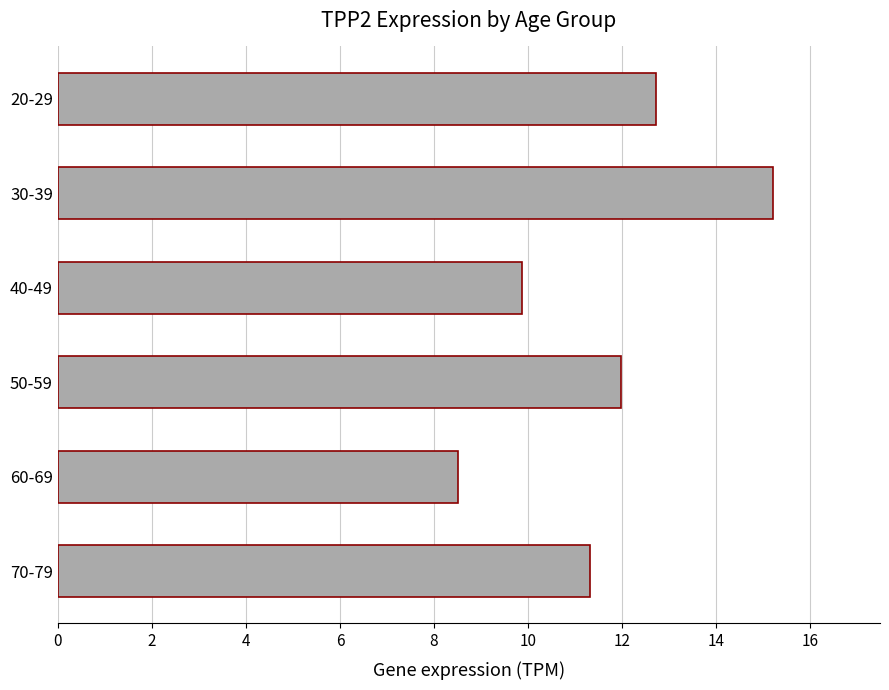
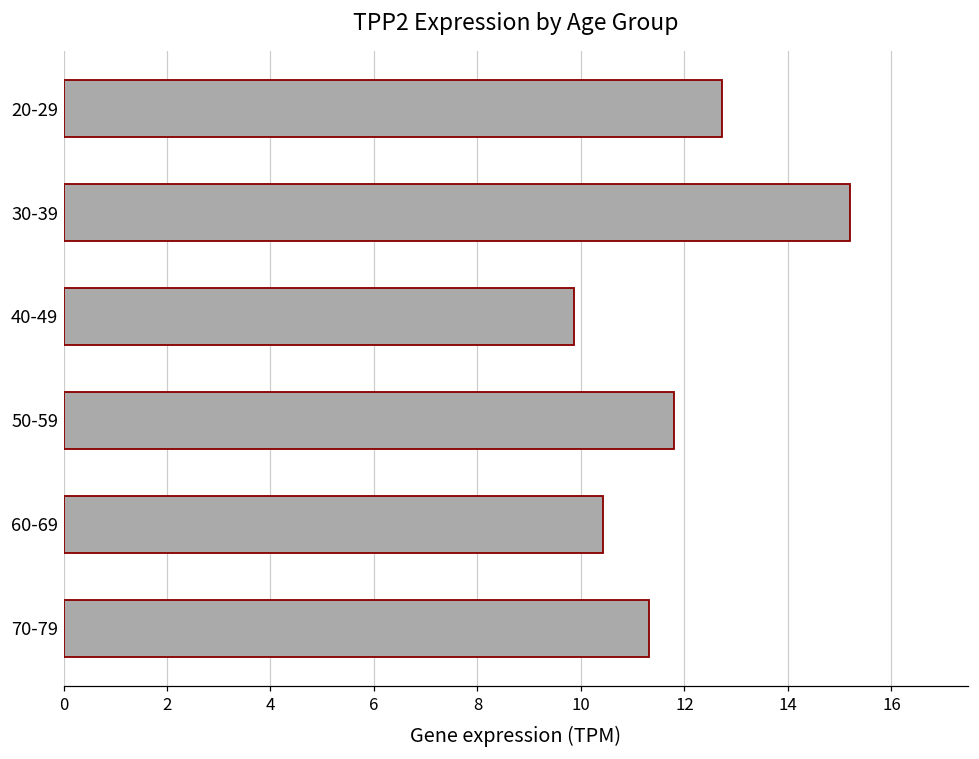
50-59: 12.0 -> 11.8
60-69: 8.5 -> 10.4
